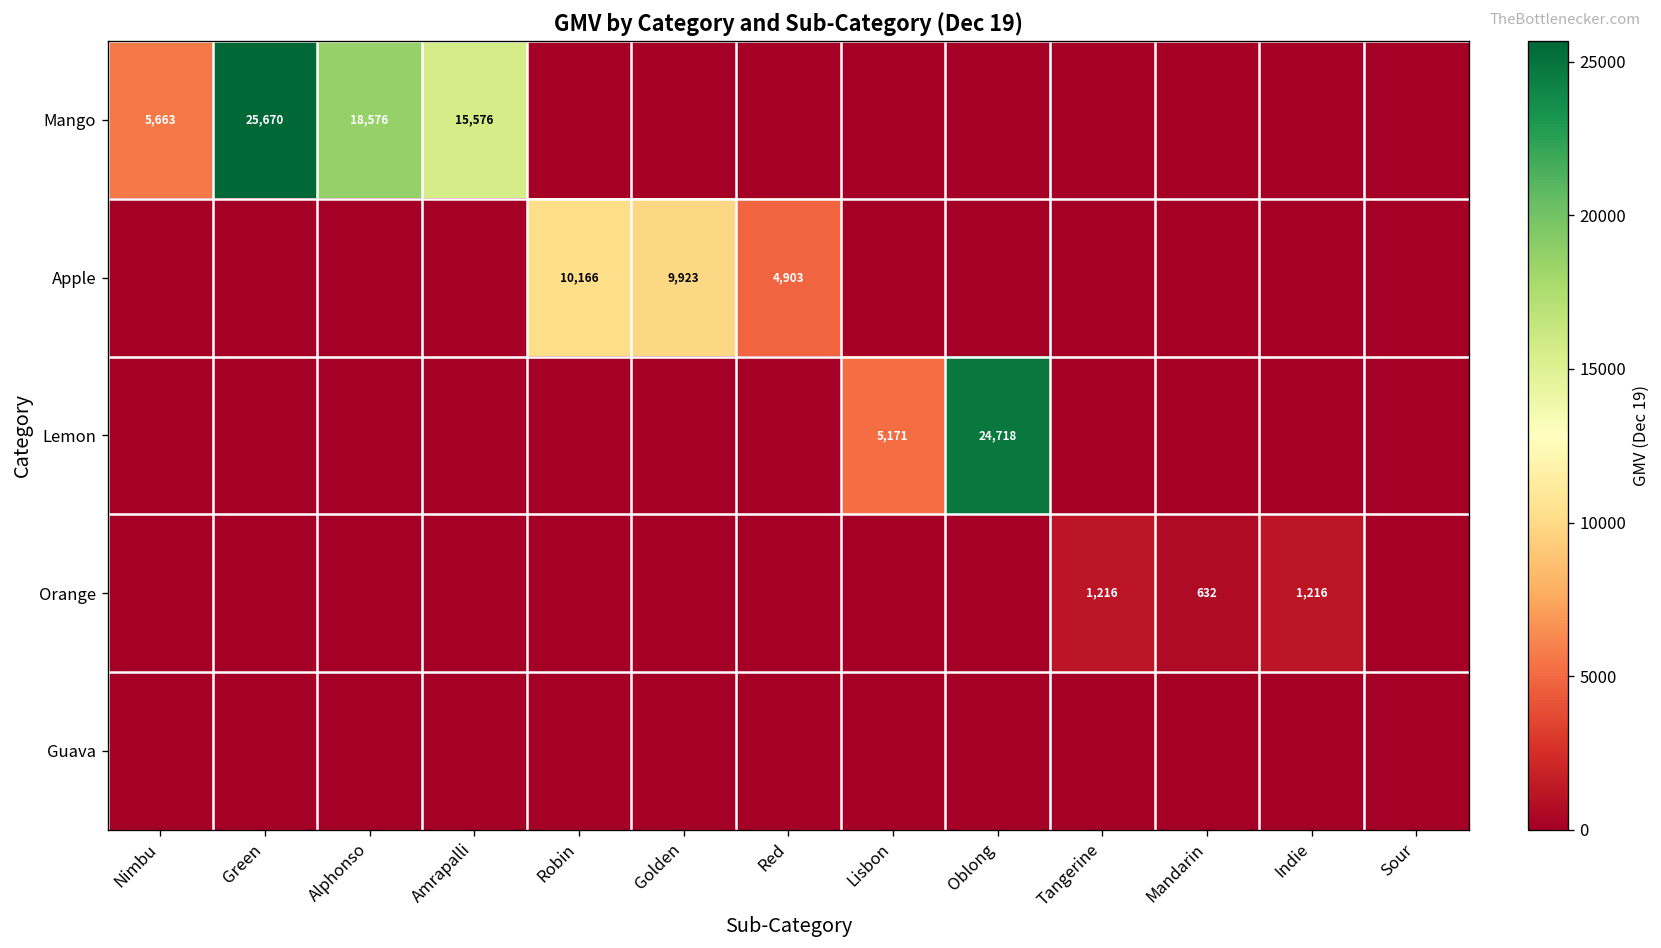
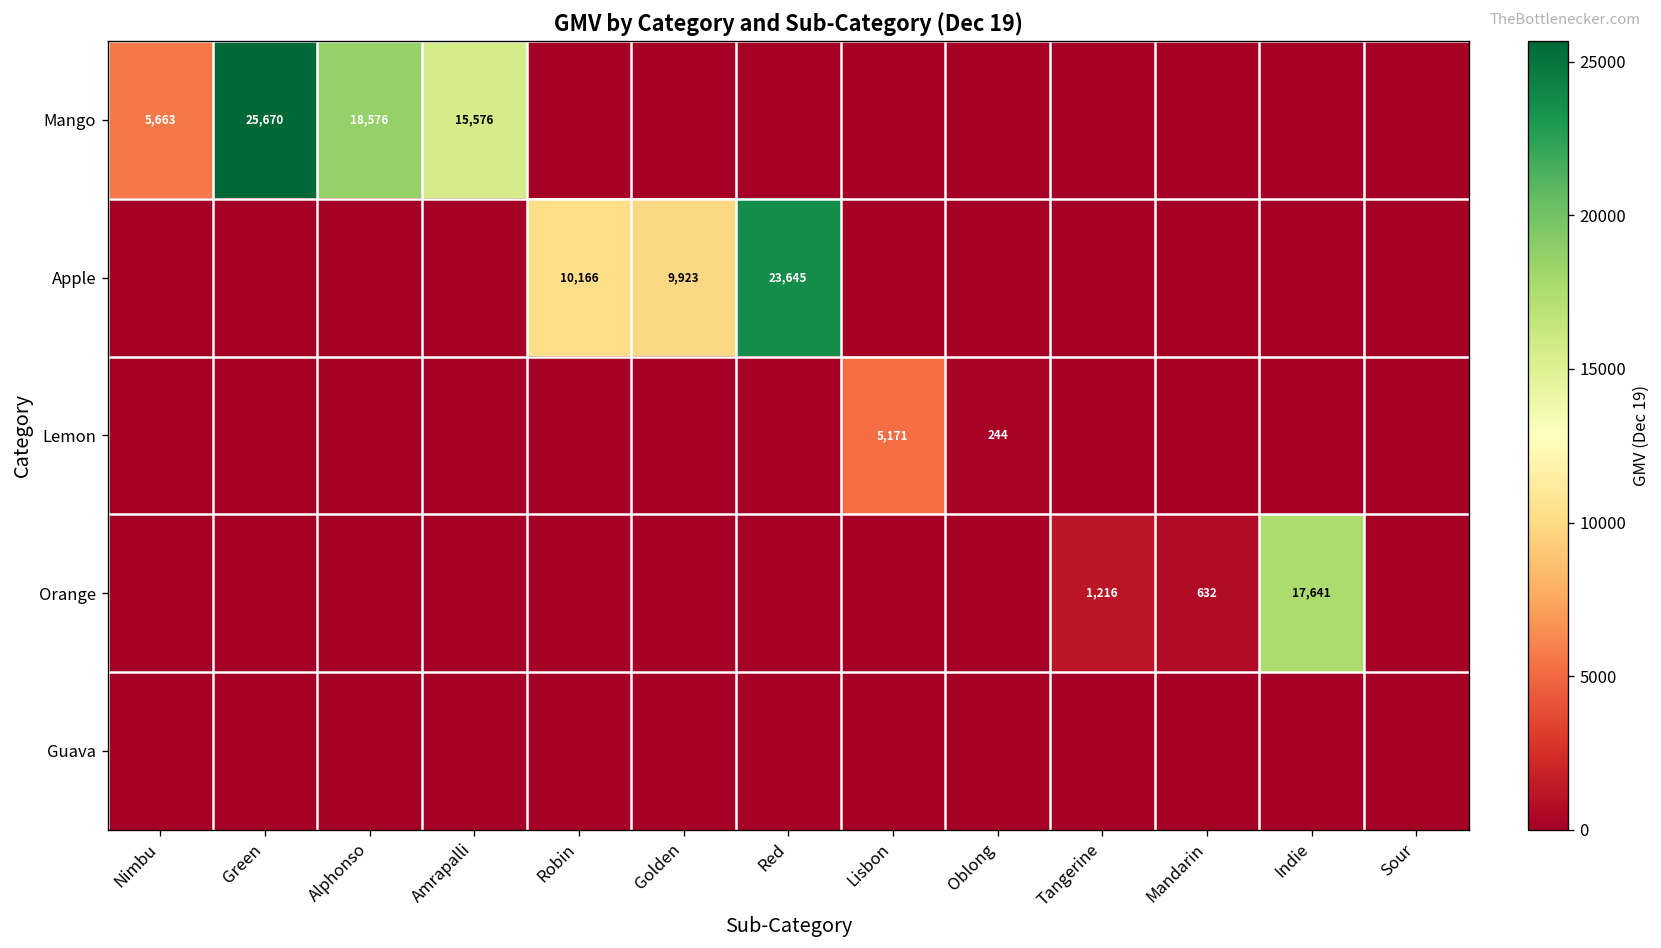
Apple, Red: 4,903 -> 23,645
Lemon, Oblong: 24,718 -> 244
Orange, Indie: 1,216 -> 17,641
